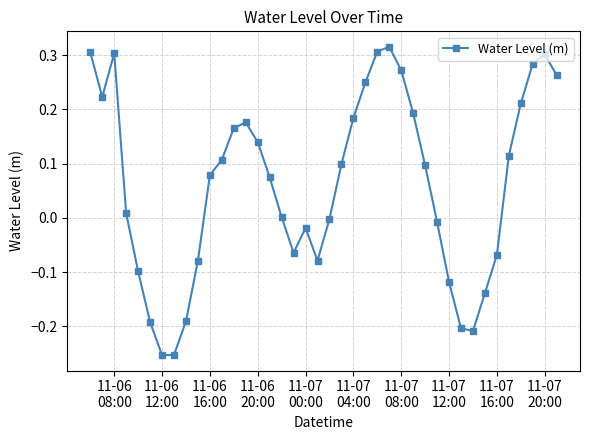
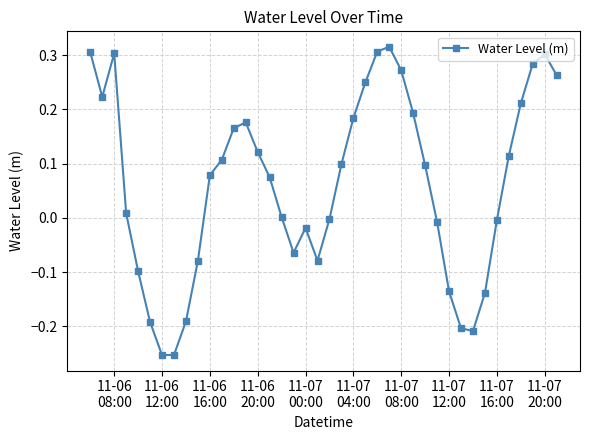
11-06 20:00: 0.14 -> 0.12
11-07 12:00: -0.12 -> -0.14
11-07 16:00: -0.07 -> 0.00
